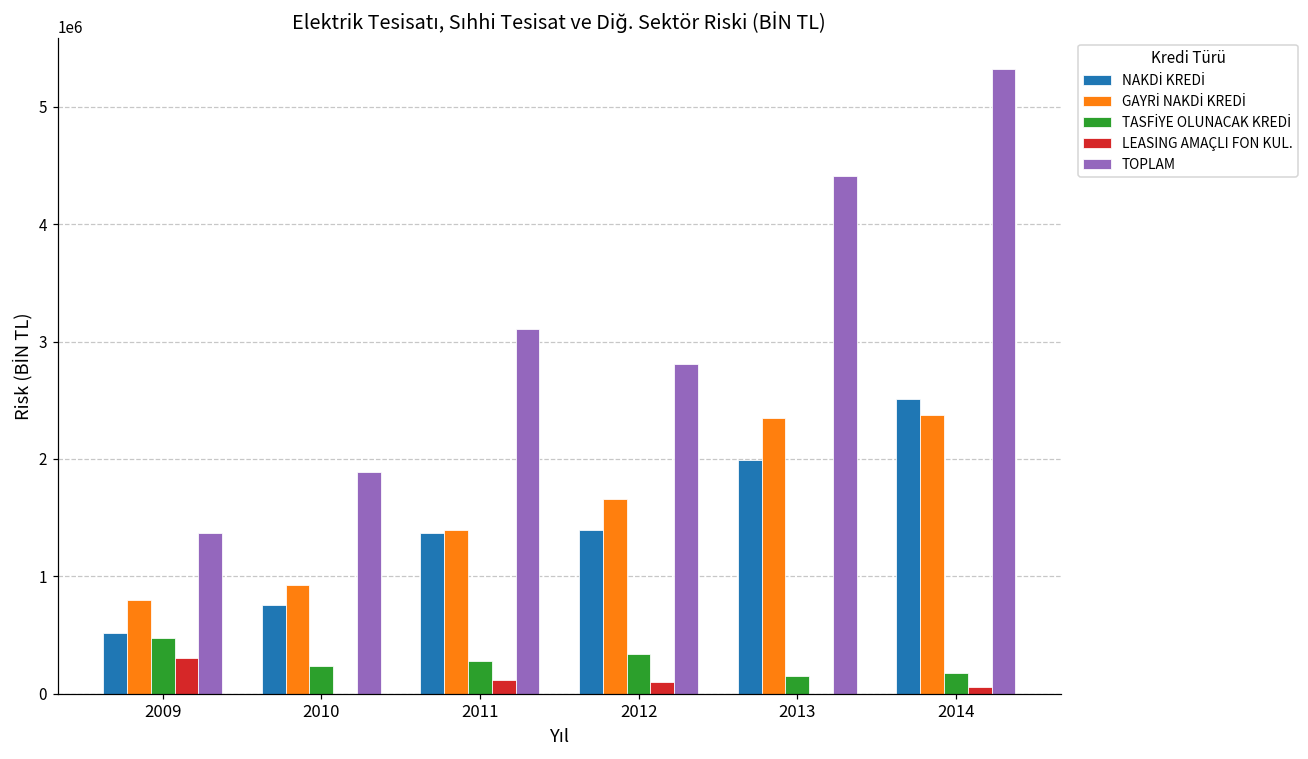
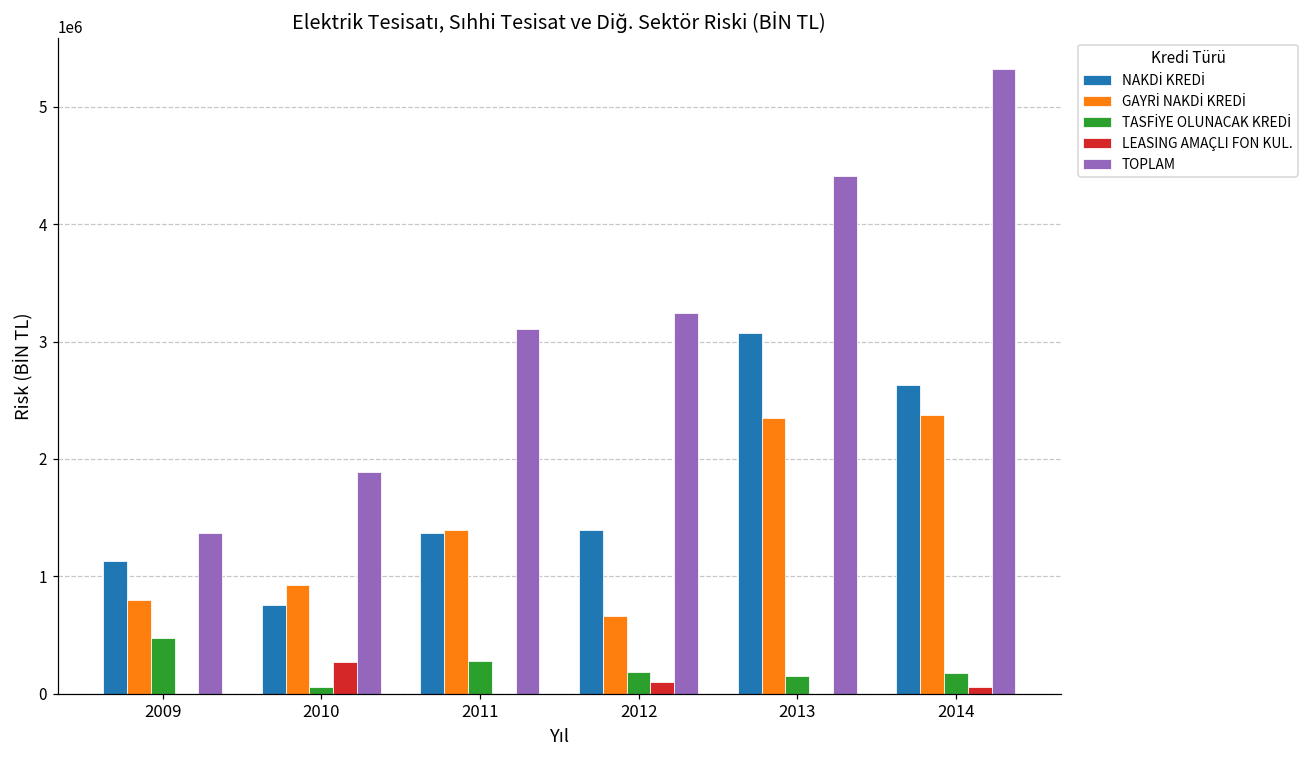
NAKDİ KREDİ, 2009: 520000 -> 1130000
LEASING AMAÇLI FON KUL., 2009: 310000 -> 0
TASFİYE OLUNACAK KREDİ, 2010: 240000 -> 60000
LEASING AMAÇLI FON KUL., 2010: 0 -> 270000
LEASING AMAÇLI FON KUL., 2011: 120000 -> 0
GAYRİ NAKDİ KREDİ, 2012: 1660000 -> 660000
TASFİYE OLUNACAK KREDİ, 2012: 340000 -> 190000
TOPLAM, 2012: 2810000 -> 3240000
NAKDİ KREDİ, 2013: 1990000 -> 3070000
NAKDİ KREDİ, 2014: 2510000 -> 2630000
